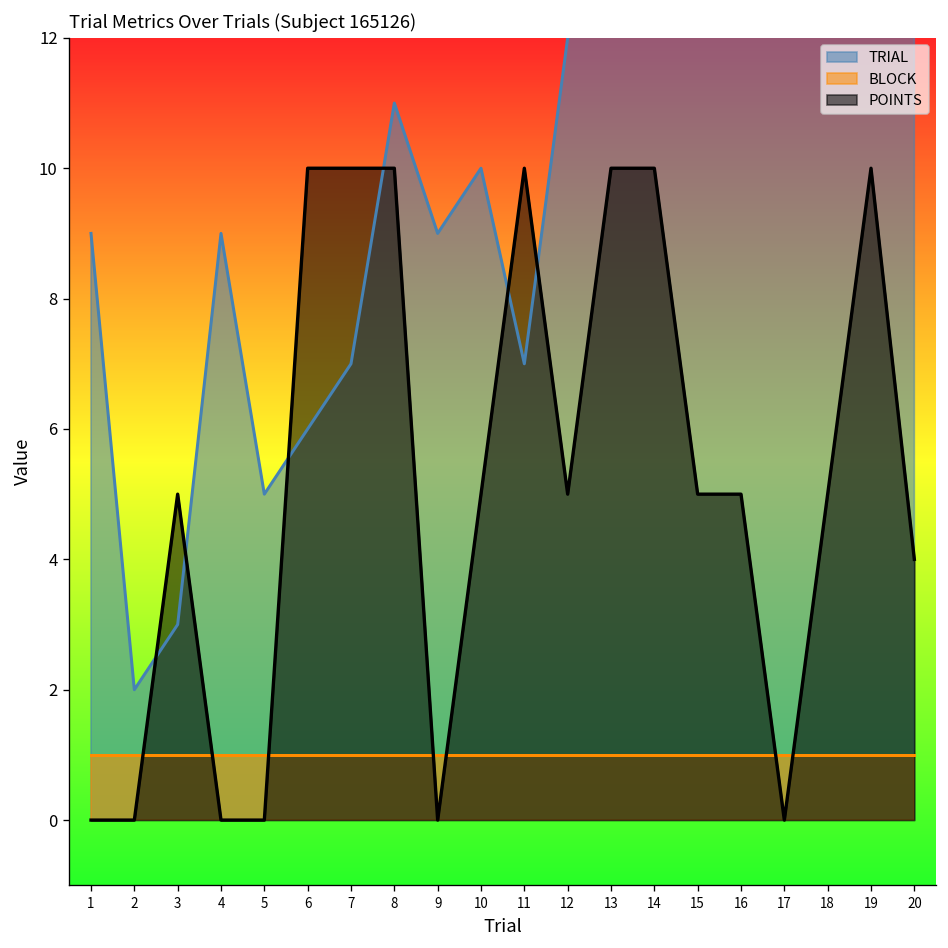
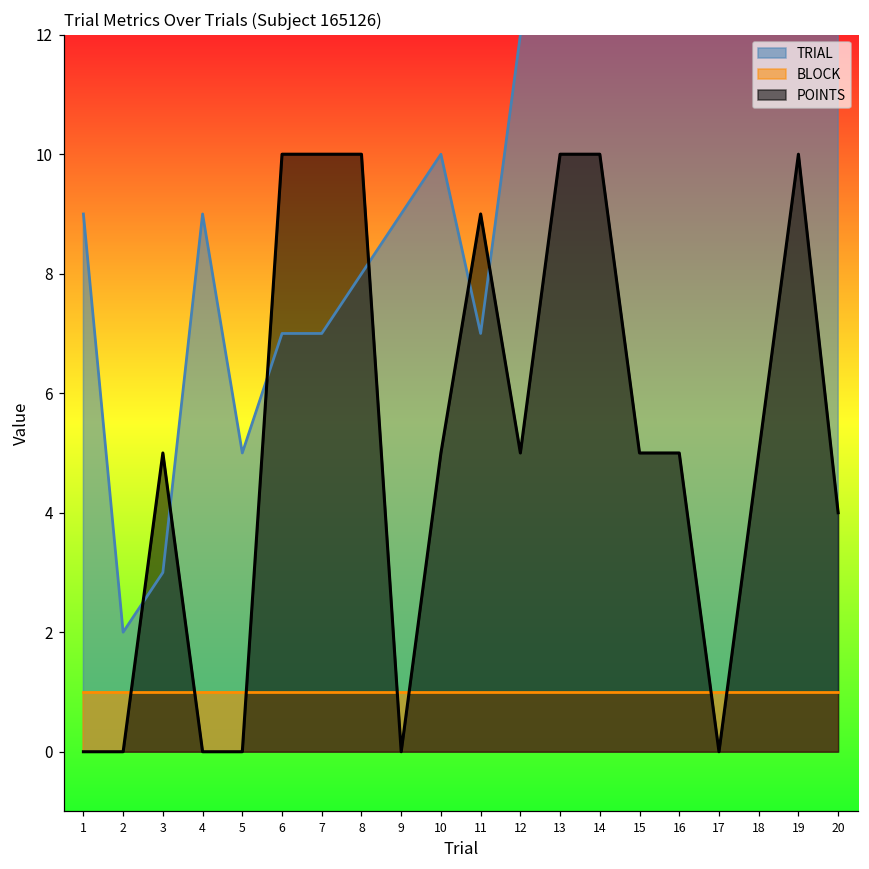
TRIAL, 6: 6 -> 7
TRIAL, 8: 11 -> 8
POINTS, 11: 10 -> 9
